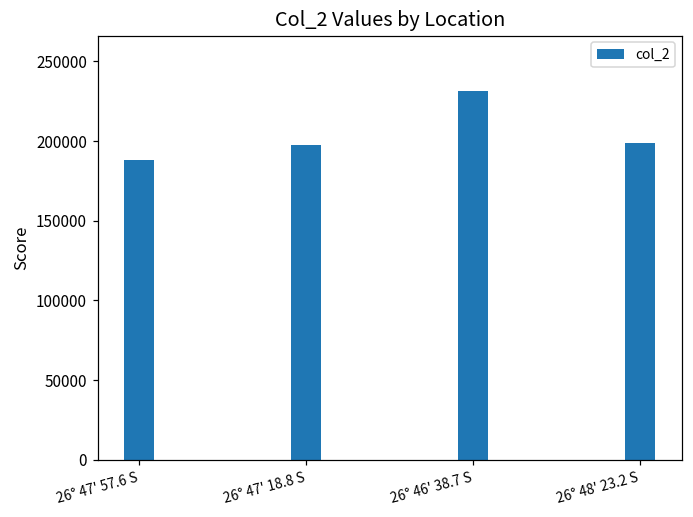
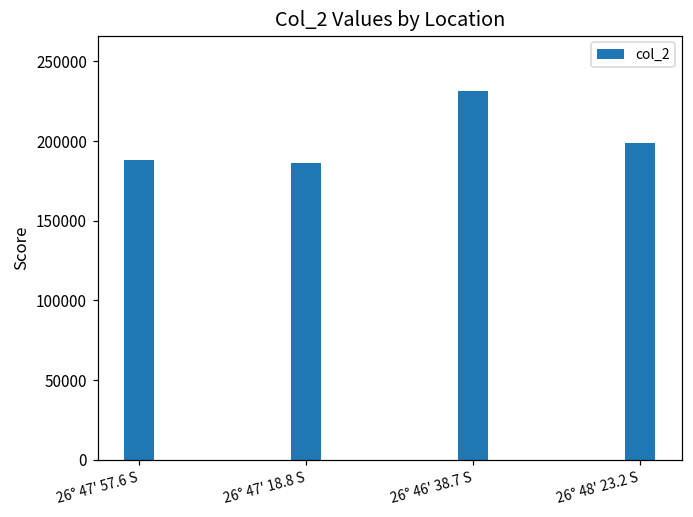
26° 47' 18.8 S: 197000 -> 186000
